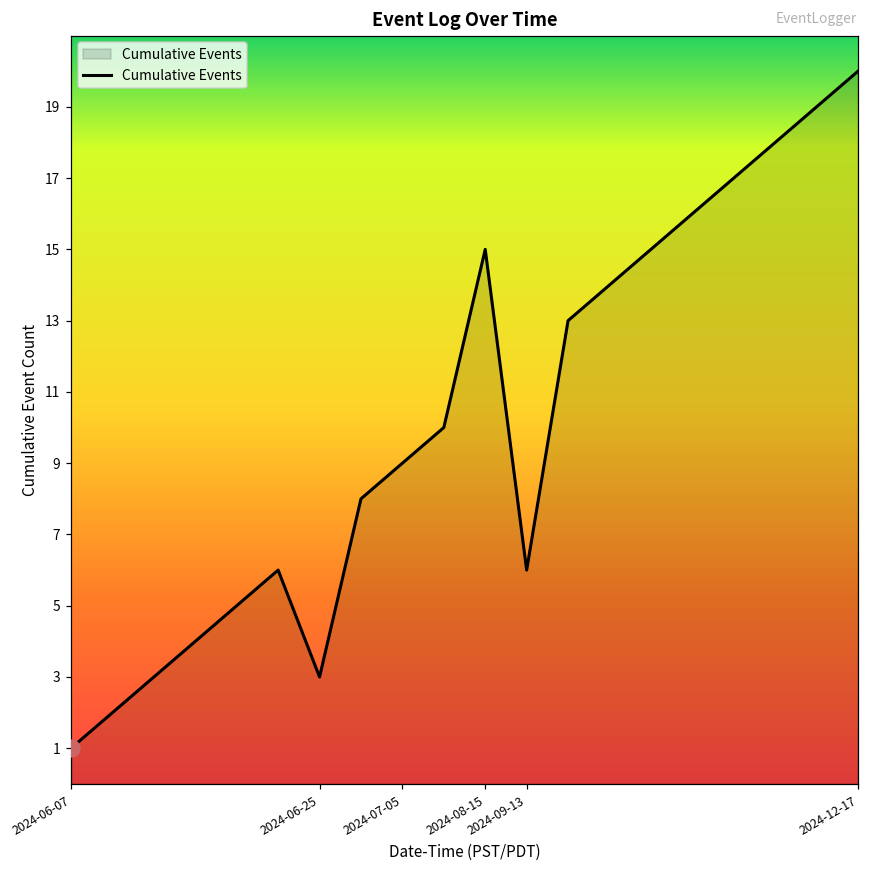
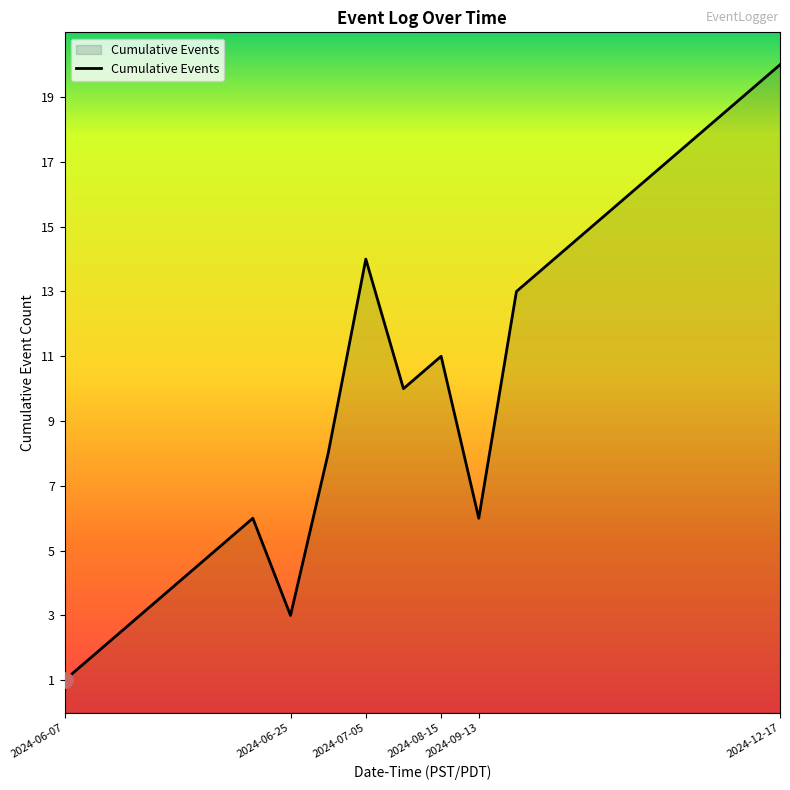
Cumulative Events, 2024-07-05: 9 -> 14
Cumulative Events, 2024-08-15: 15 -> 11
